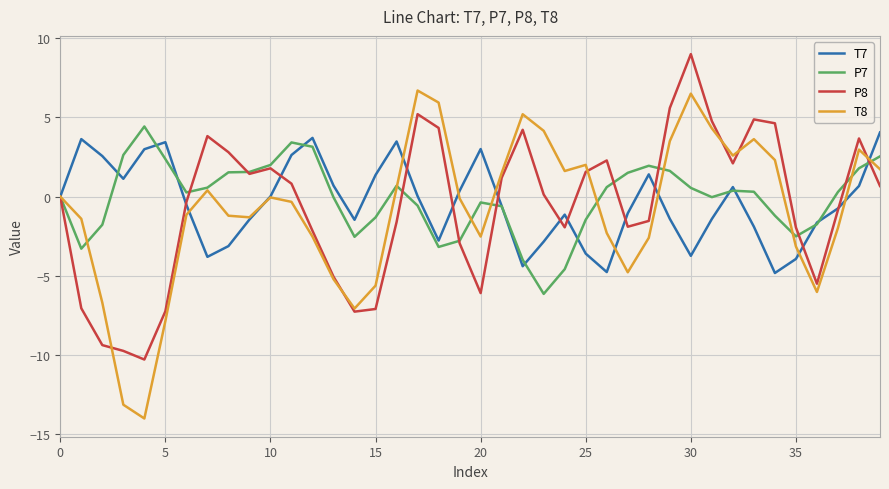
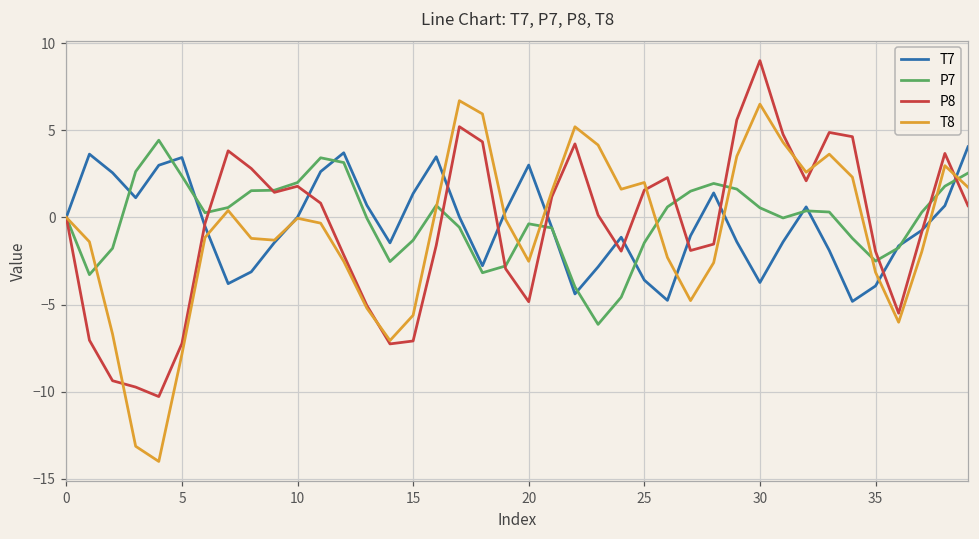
P8, 20: -6.1 -> -4.8
